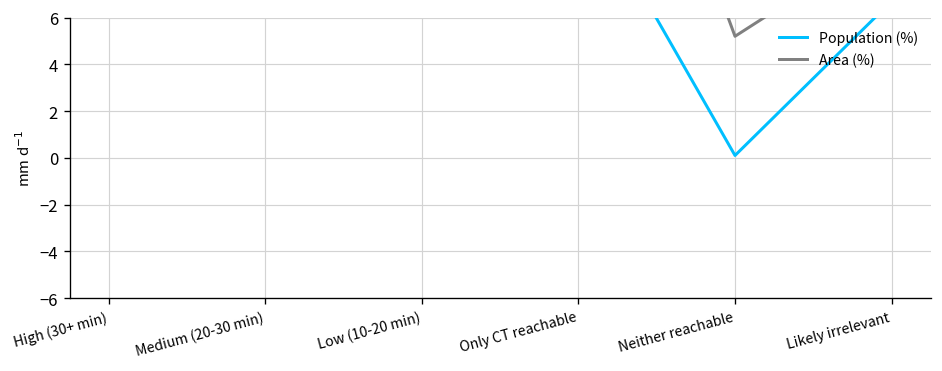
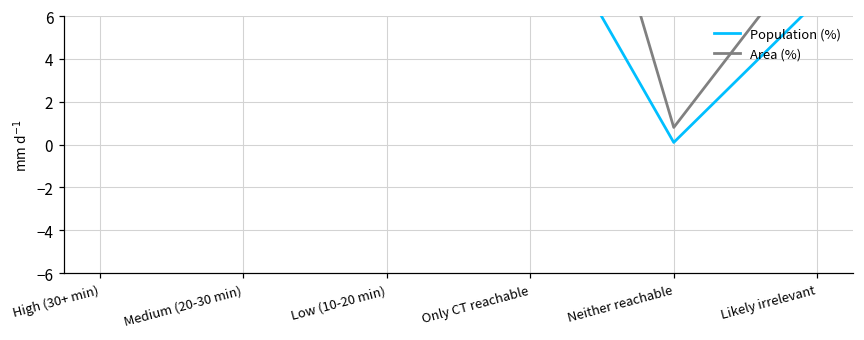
Area (%), Neither reachable: 5.2 -> 0.8
